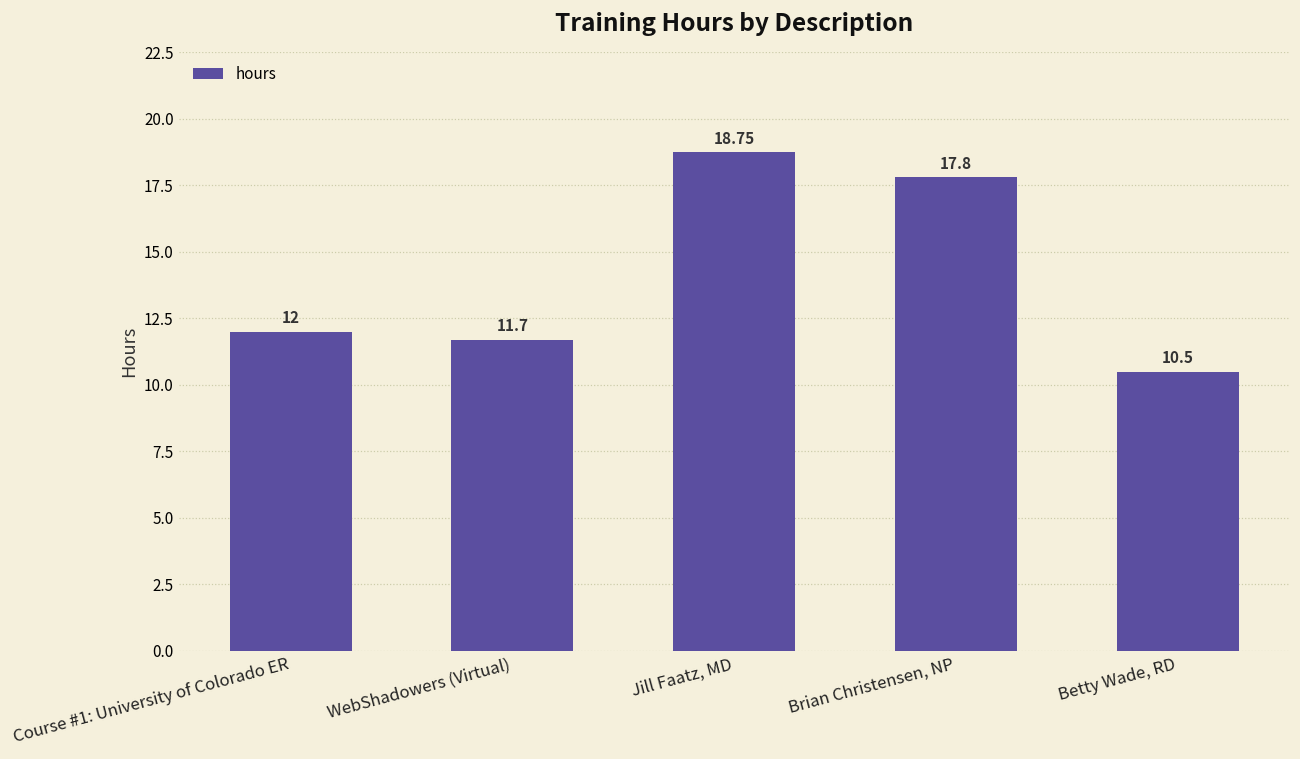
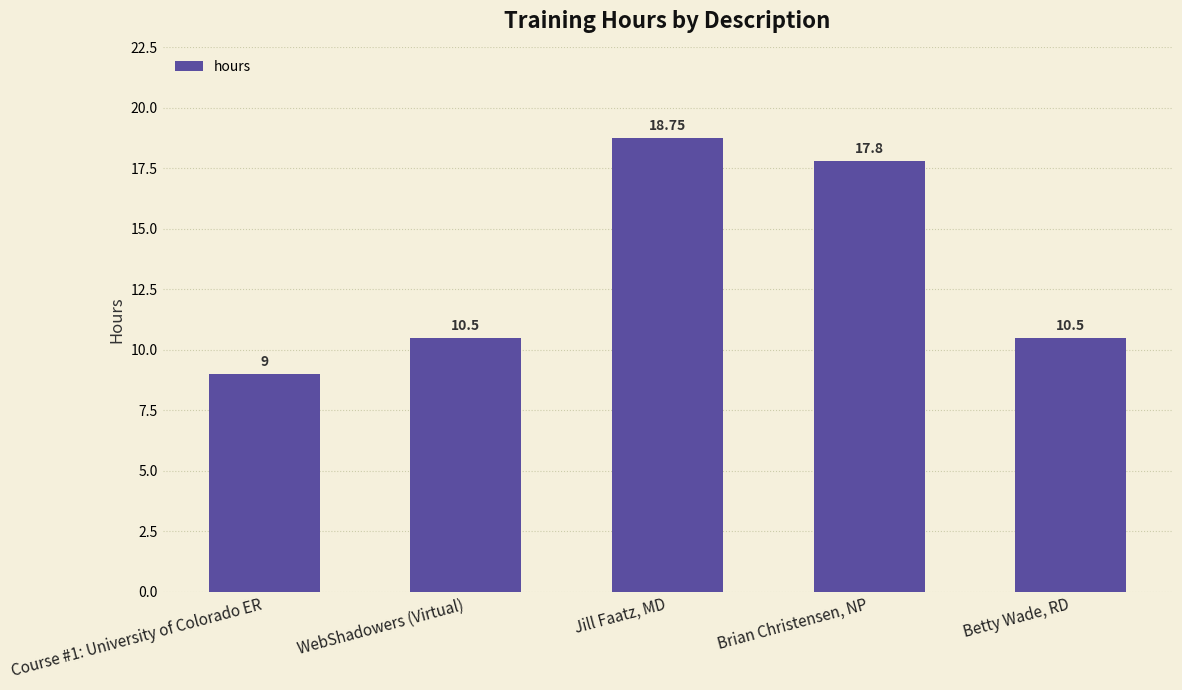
Course #1: University of Colorado ER: 12 -> 9
WebShadowers (Virtual): 11.7 -> 10.5
